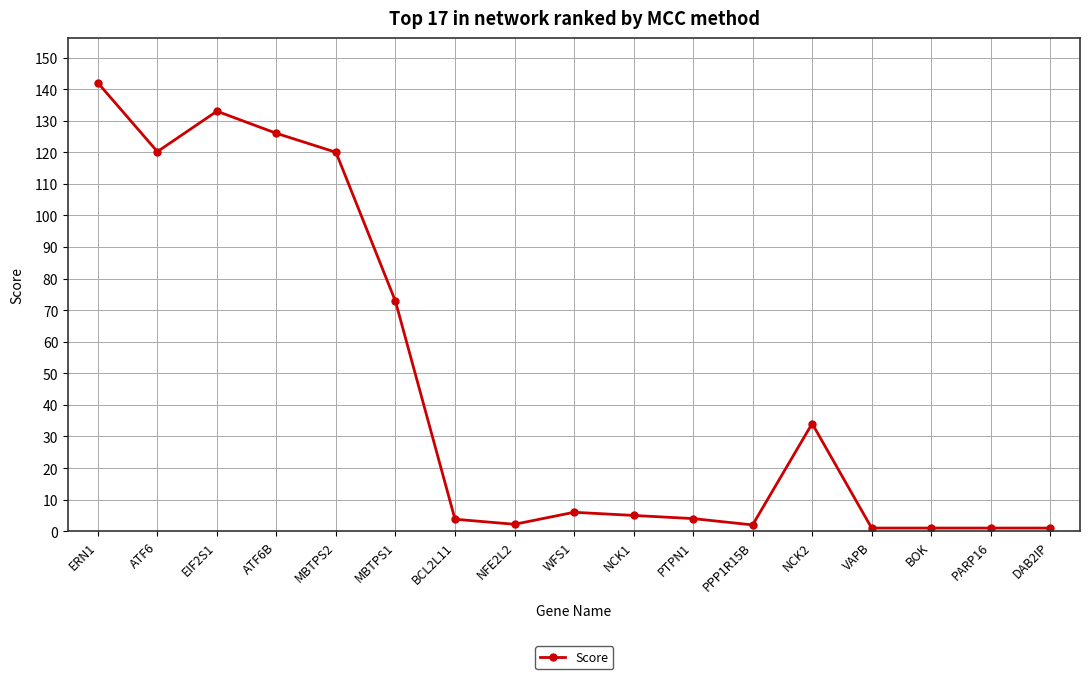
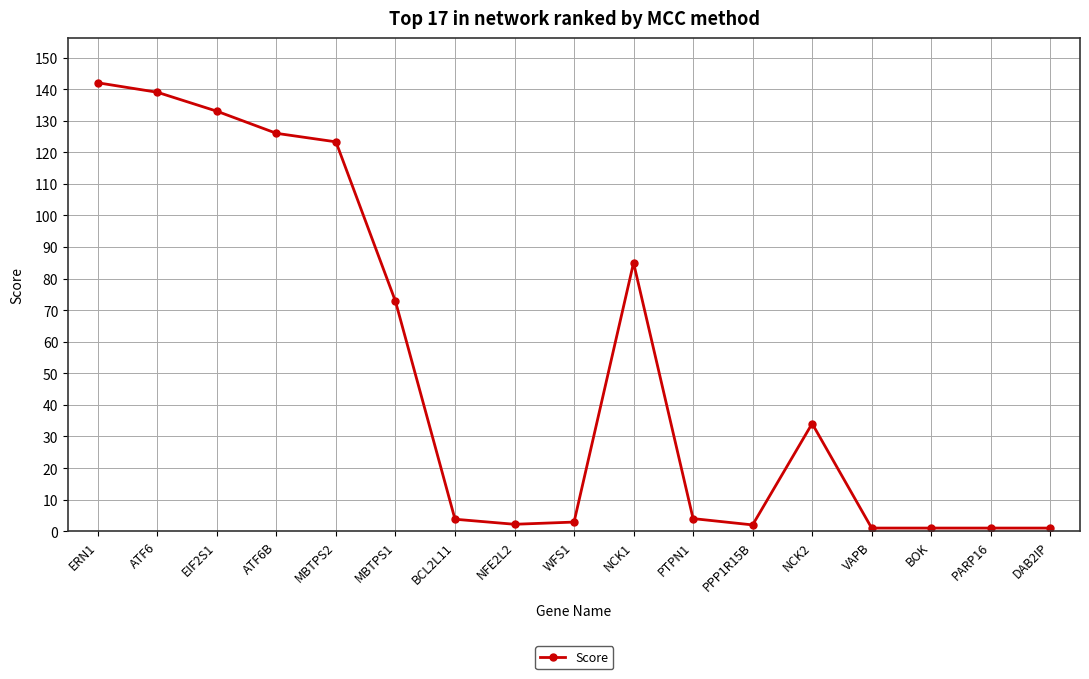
ATF6: 120 -> 139
MBTPS2: 120 -> 123
WFS1: 6 -> 3
NCK1: 5 -> 85
